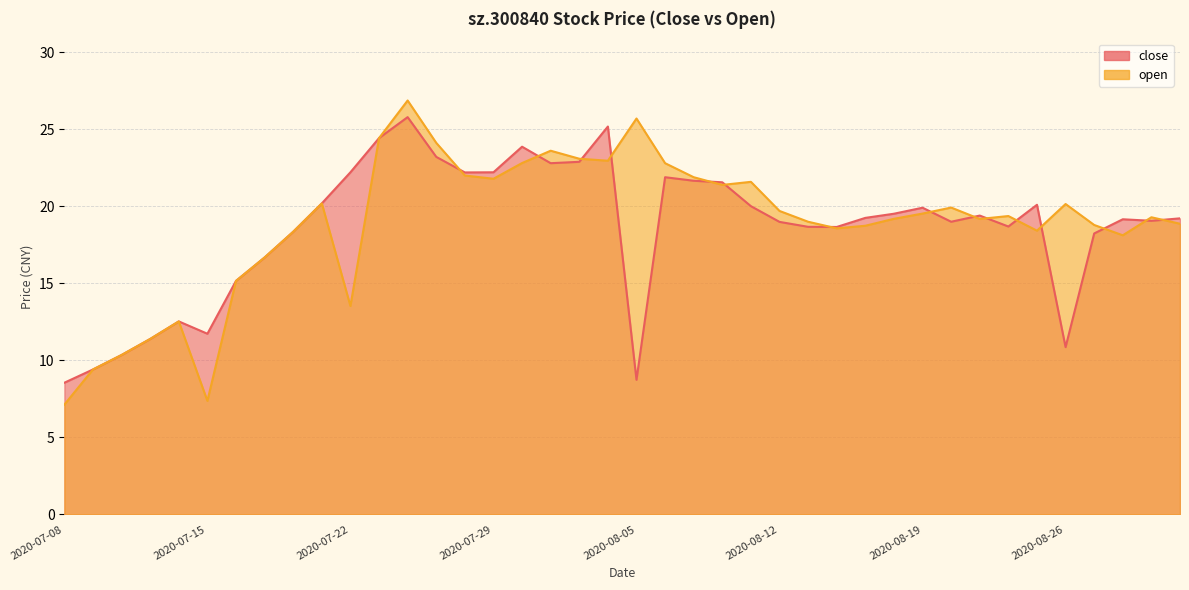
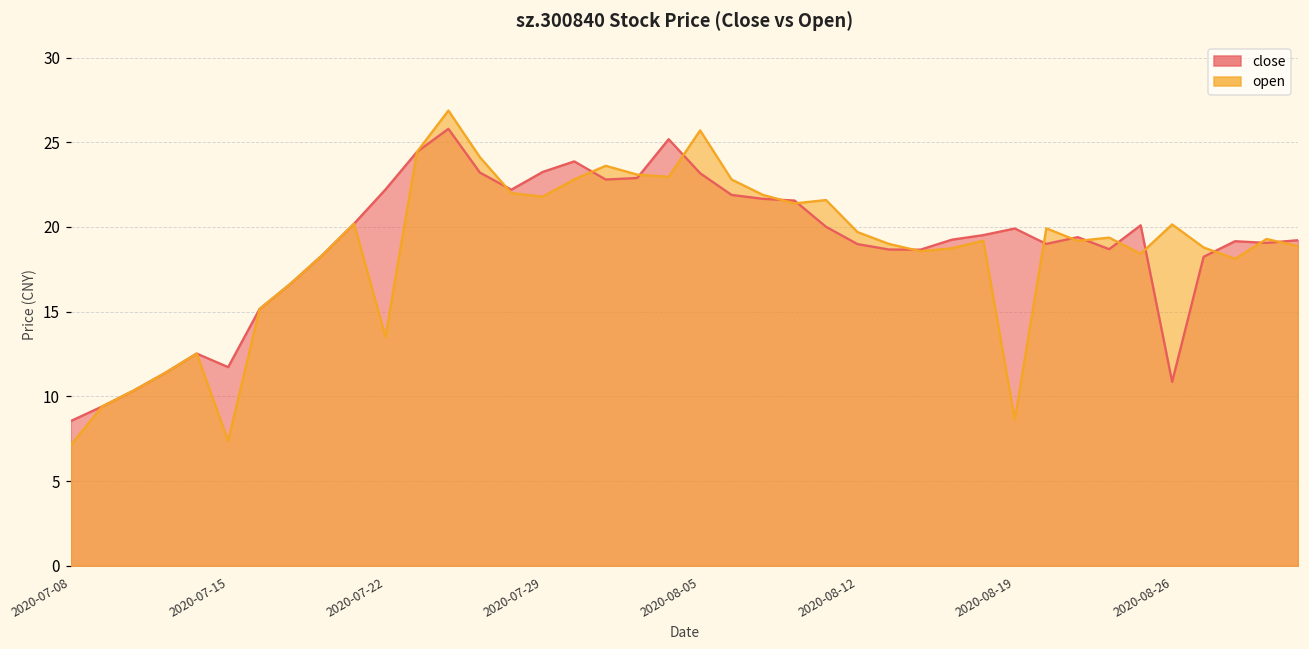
close, 2020-07-29: 22.2 -> 23.3
close, 2020-08-05: 8.7 -> 23.2
open, 2020-08-19: 19.5 -> 8.6
